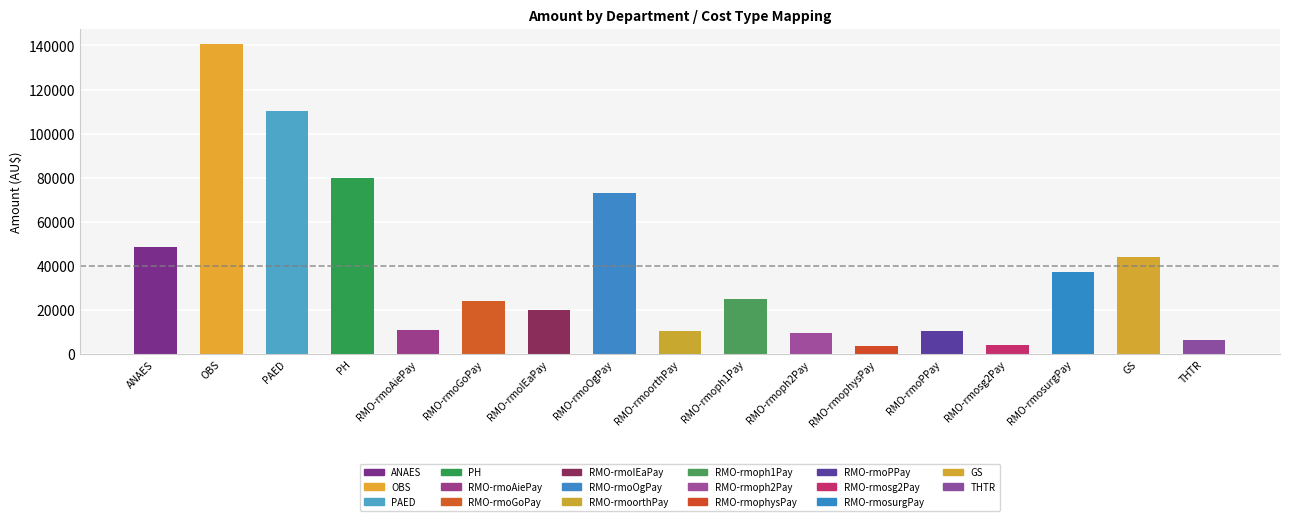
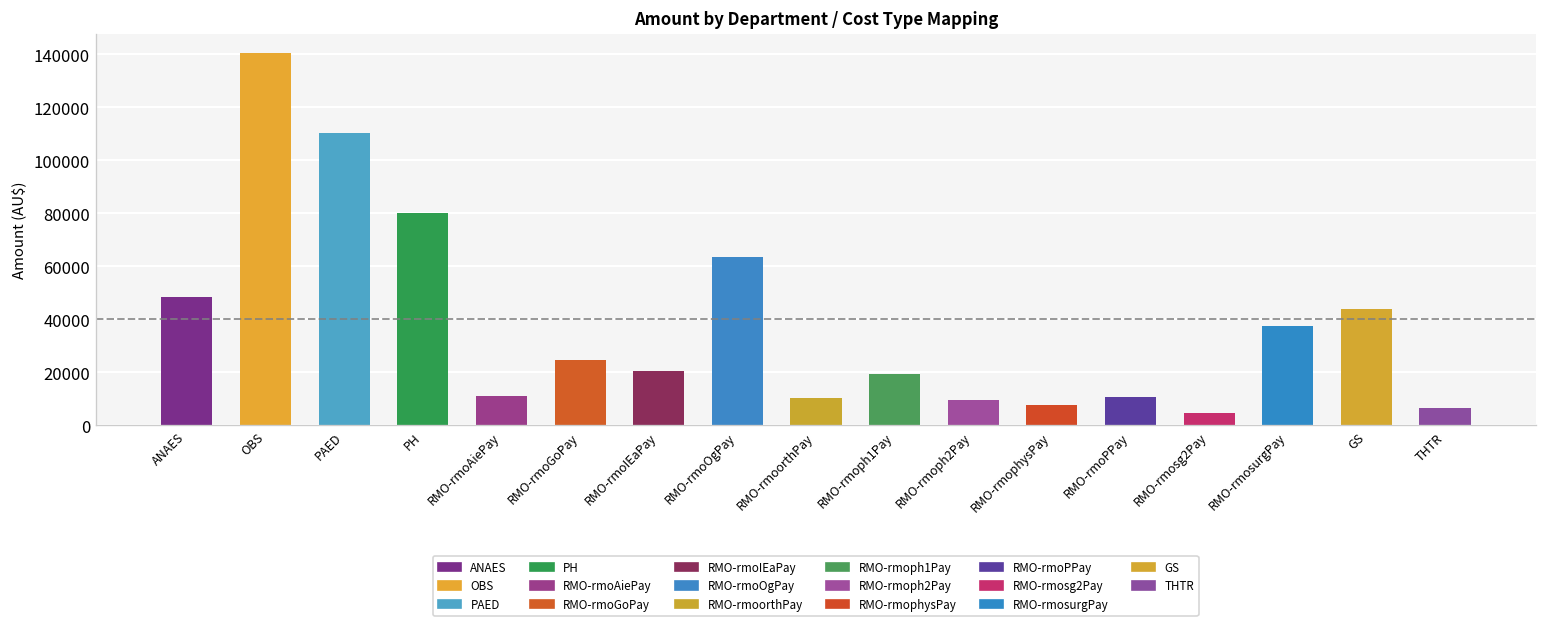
RMO-rmoOgPay: 73000 -> 64000
RMO-rmoph1Pay: 25000 -> 19000
RMO-rmophysPay: 4000 -> 8000
